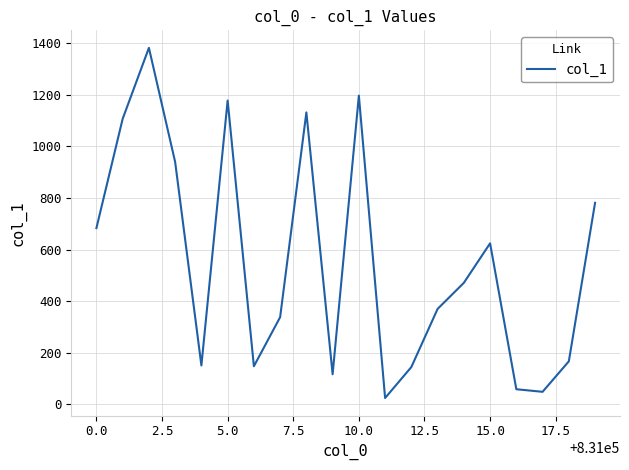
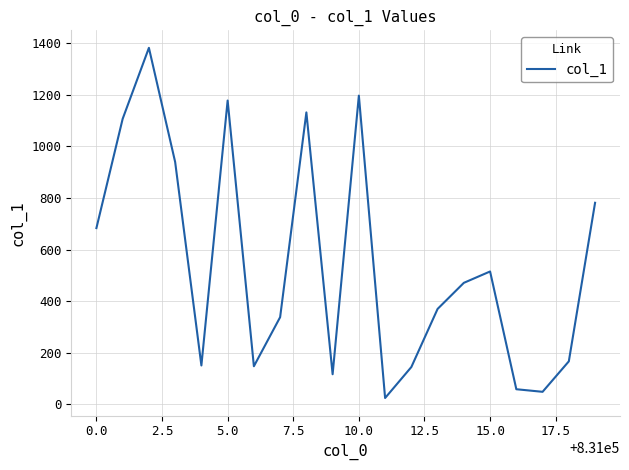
15.0: 620 -> 520
